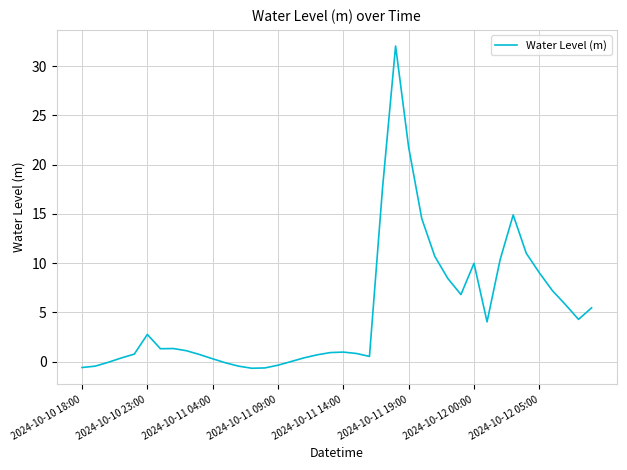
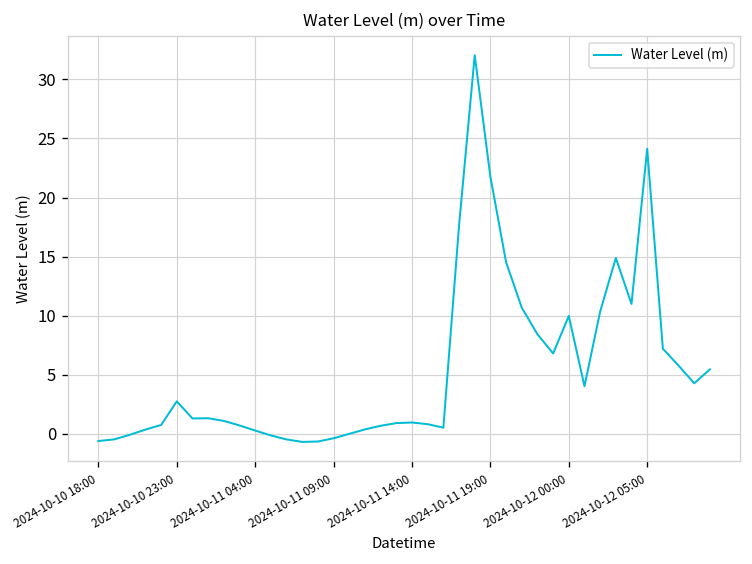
2024-10-12 05:00: 9 -> 24
